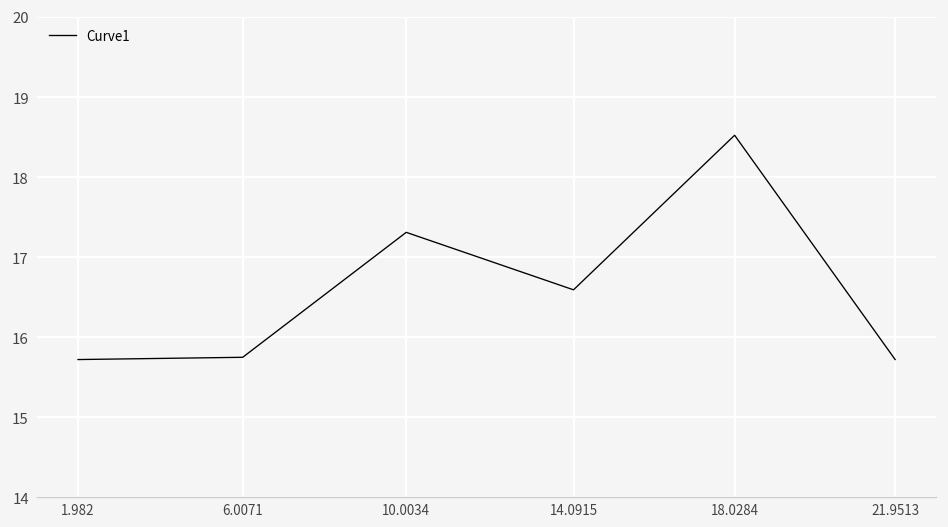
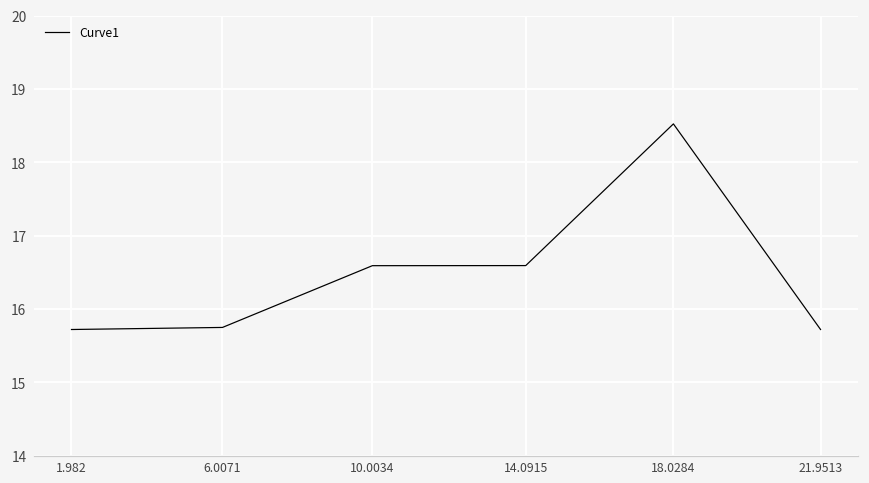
10.0034: 17.3 -> 16.6
